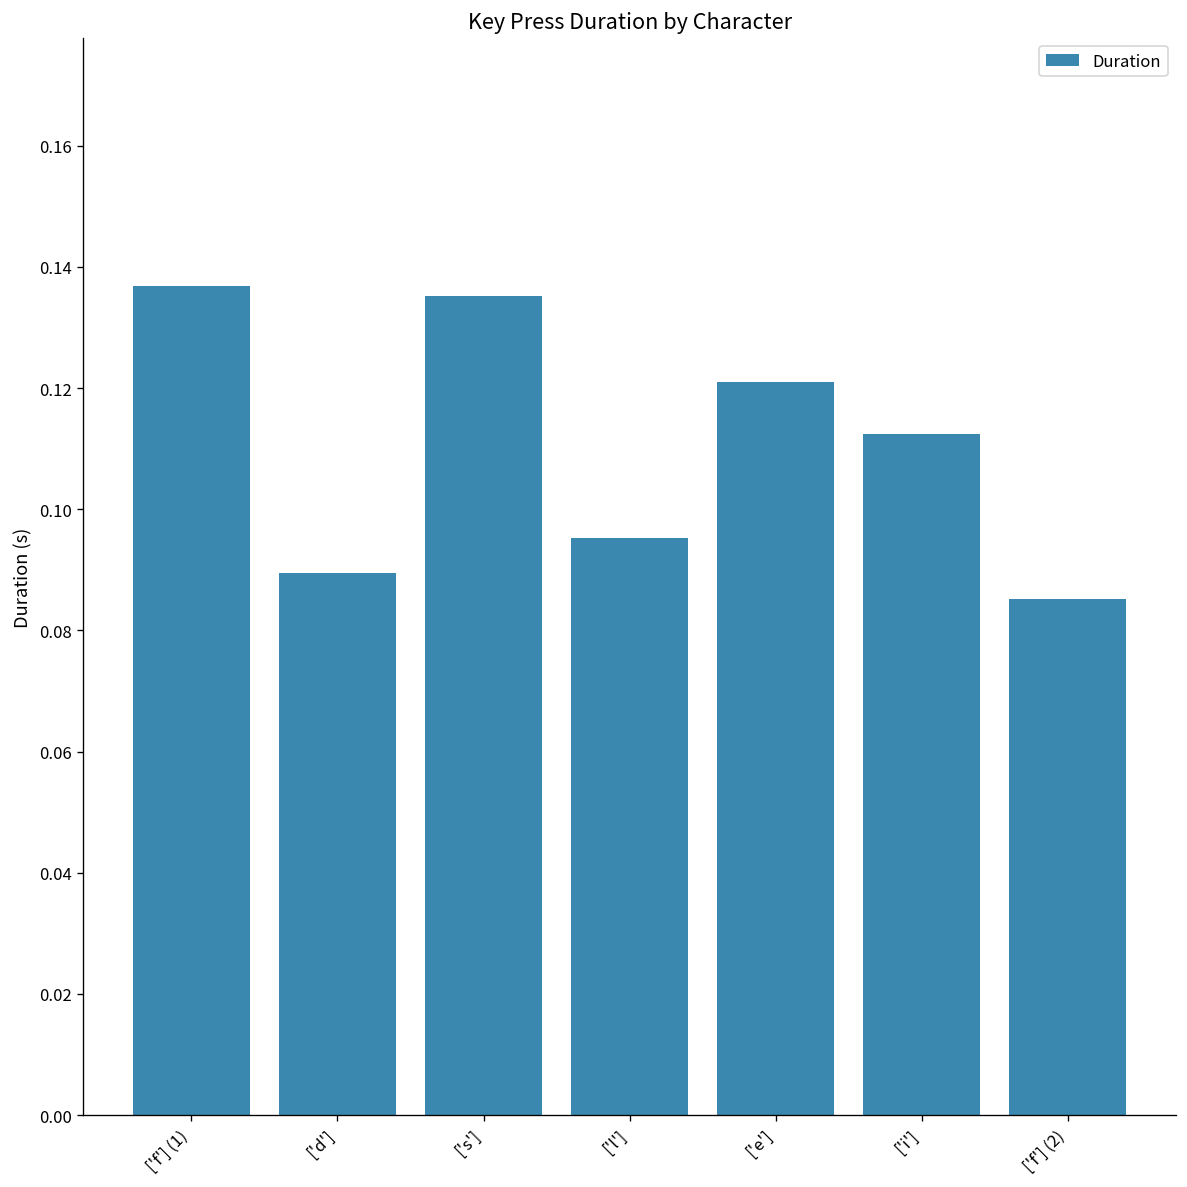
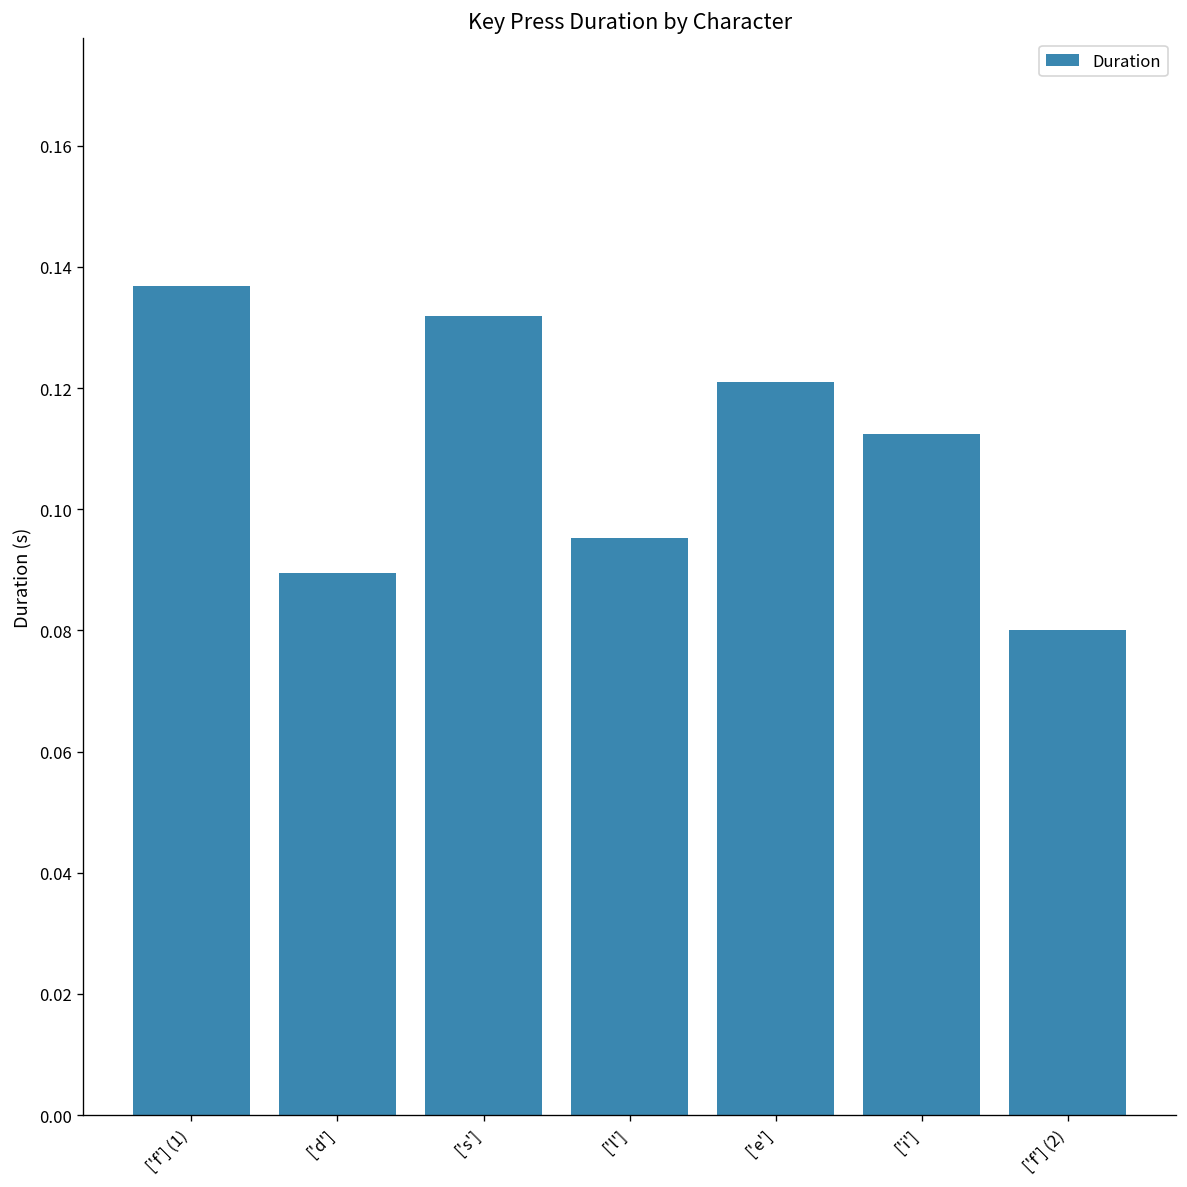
['s']: 0.135 -> 0.132
['f'] (2): 0.085 -> 0.080
